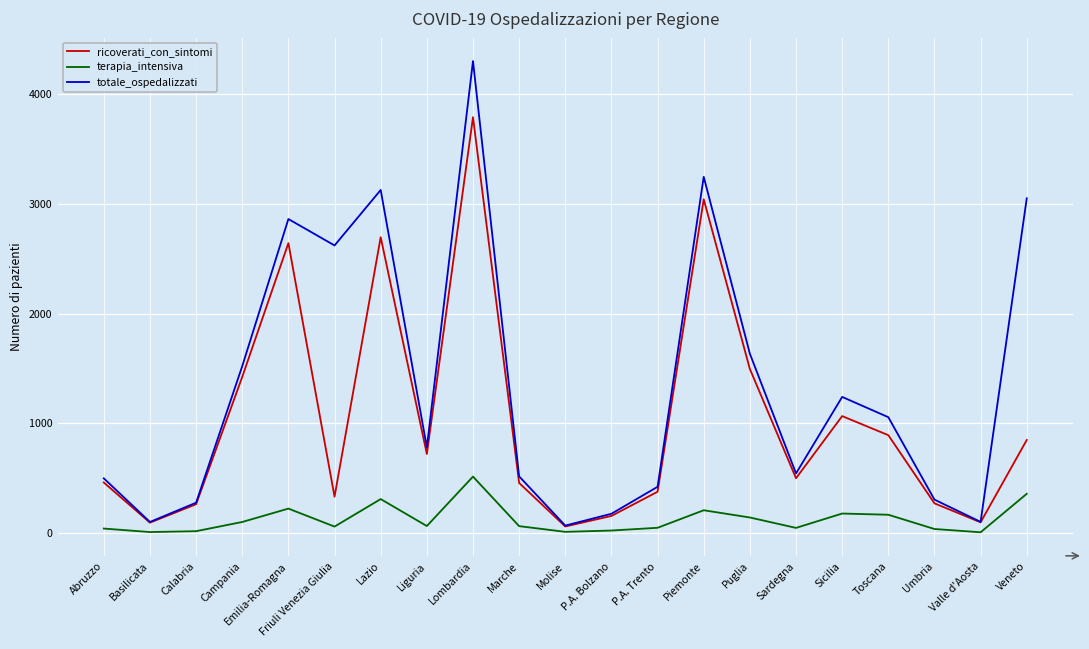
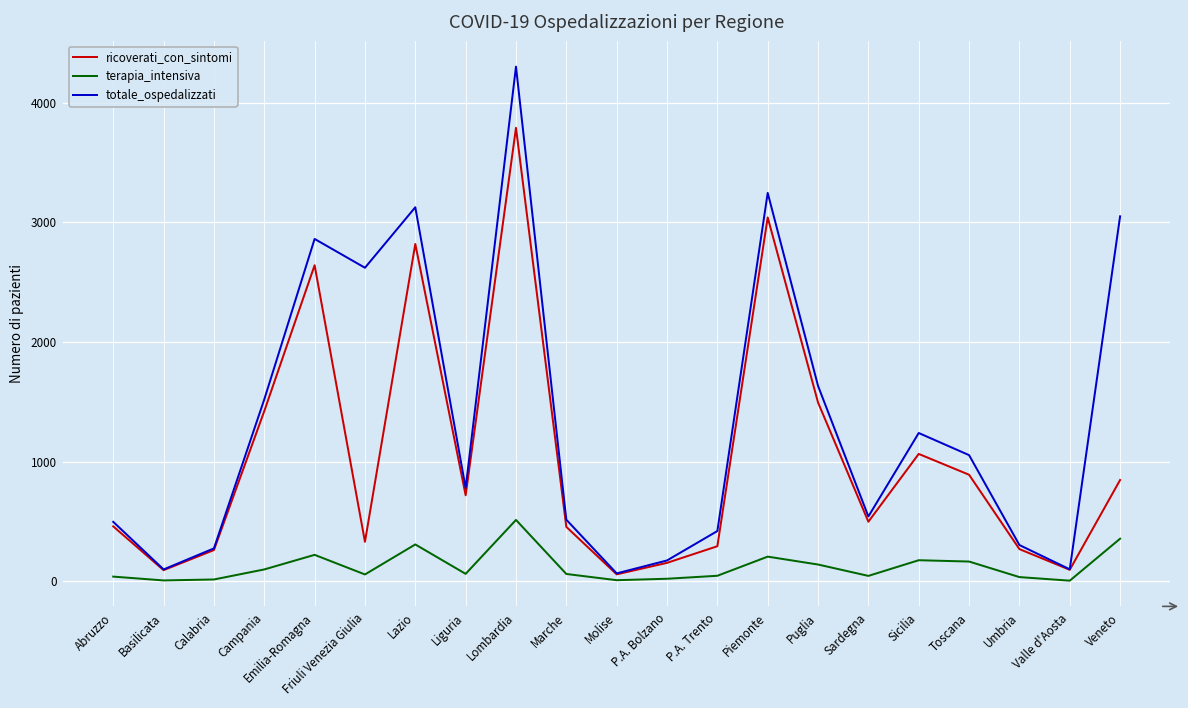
ricoverati_con_sintomi, Lazio: 2700 -> 2800
ricoverati_con_sintomi, P.A. Trento: 400 -> 300
